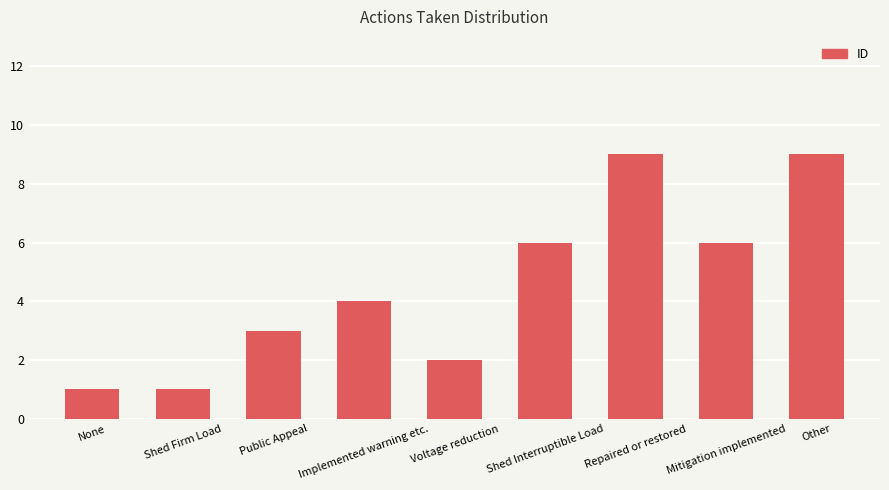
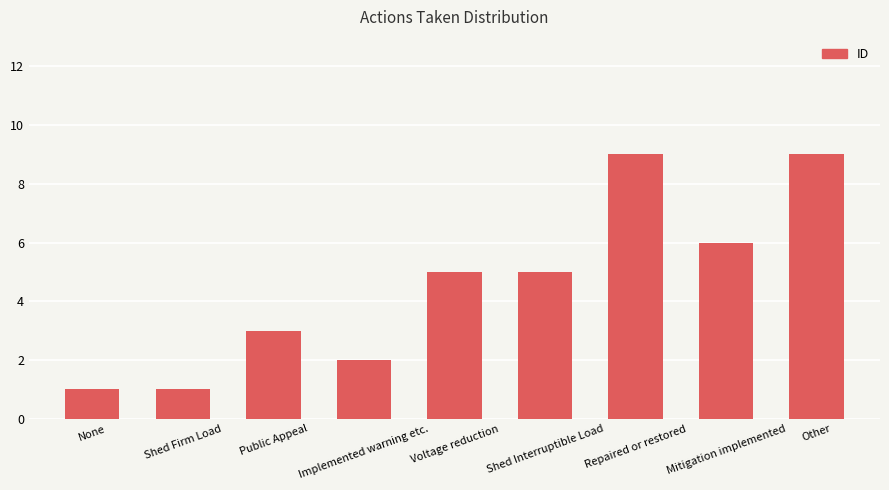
Implemented warning etc.: 4 -> 2
Voltage reduction: 2 -> 5
Shed Interruptible Load: 6 -> 5
